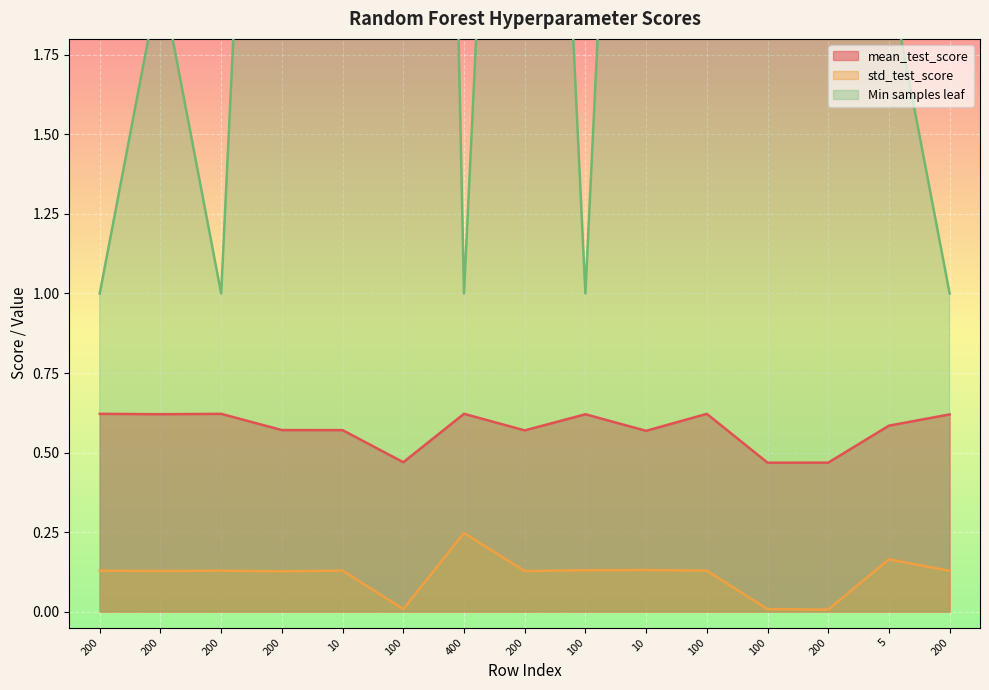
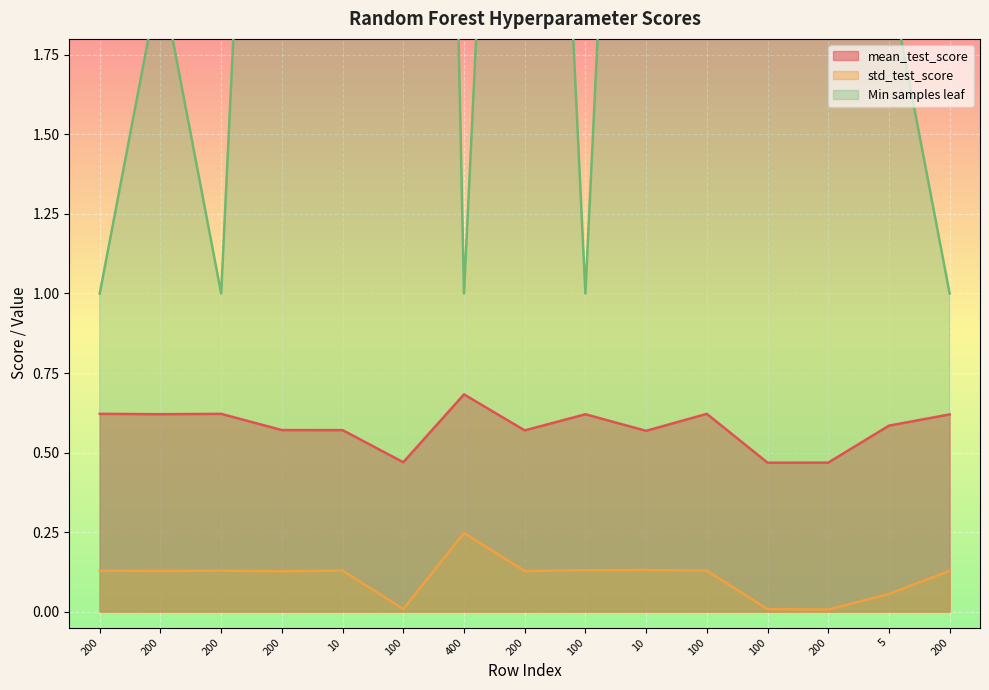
mean_test_score, 400: 0.62 -> 0.68
std_test_score, 5: 0.16 -> 0.06
